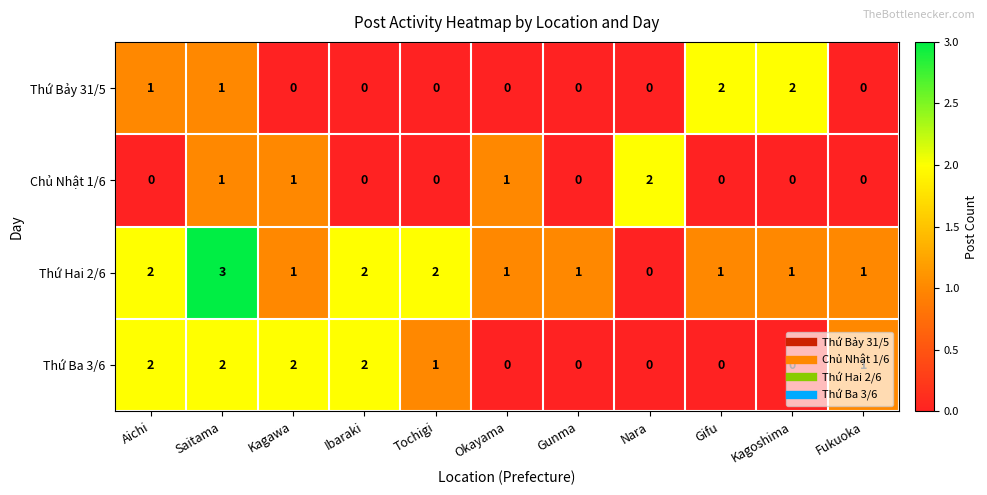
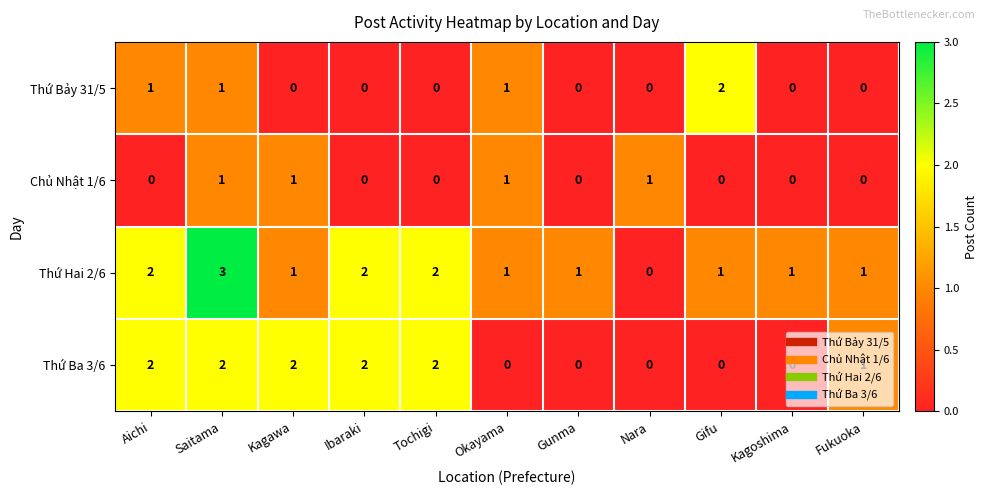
Thứ Bảy 31/5, Okayama: 0 -> 1
Thứ Bảy 31/5, Kagoshima: 2 -> 0
Chủ Nhật 1/6, Nara: 2 -> 1
Thứ Ba 3/6, Tochigi: 1 -> 2
